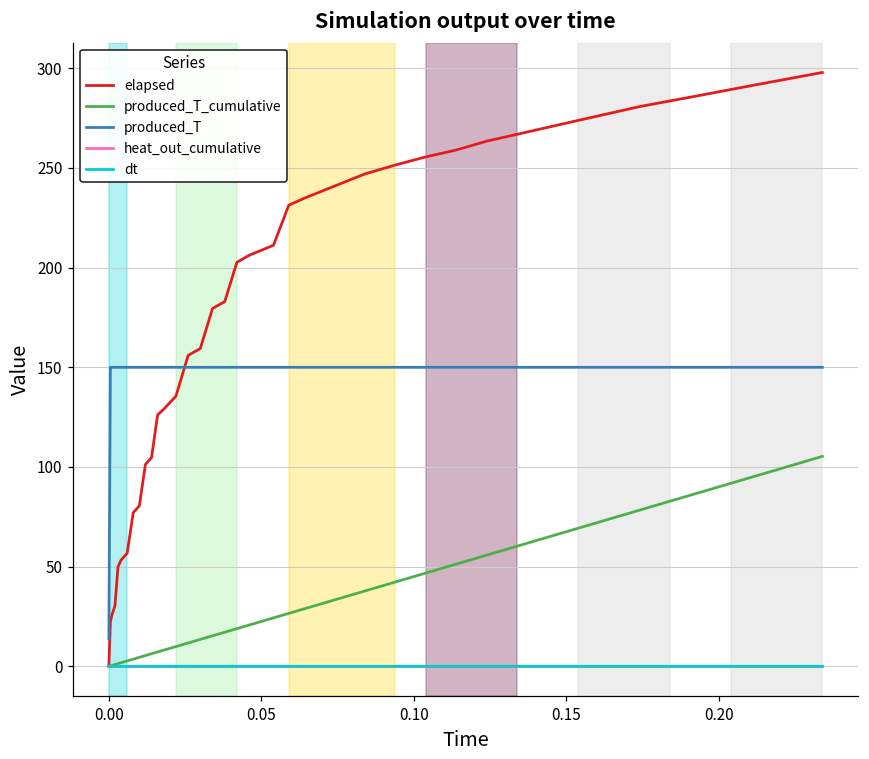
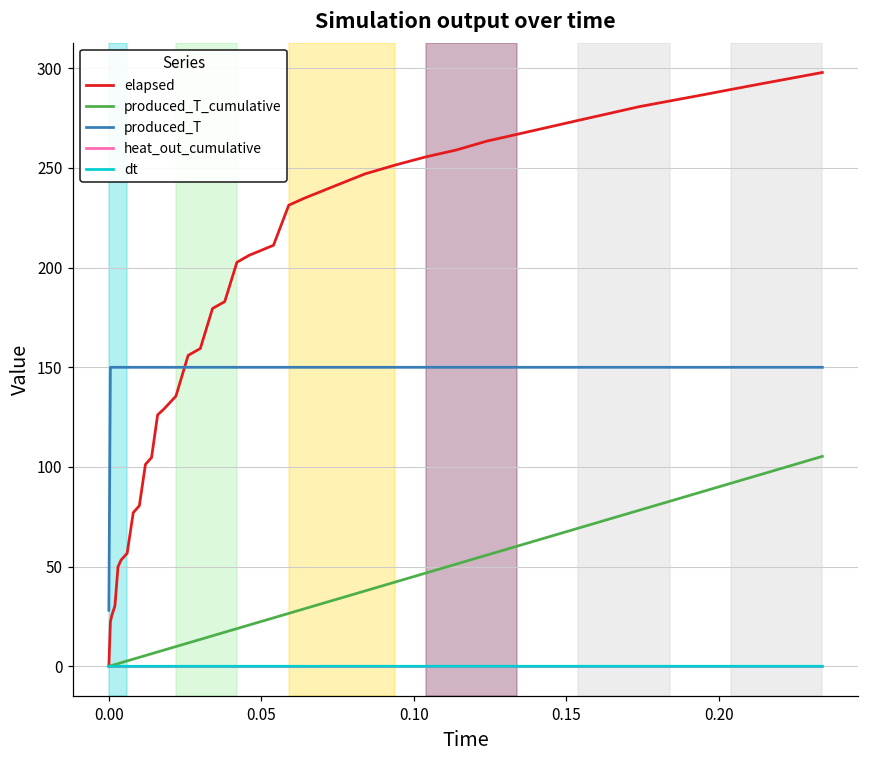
produced_T, 0.00: 14 -> 28
